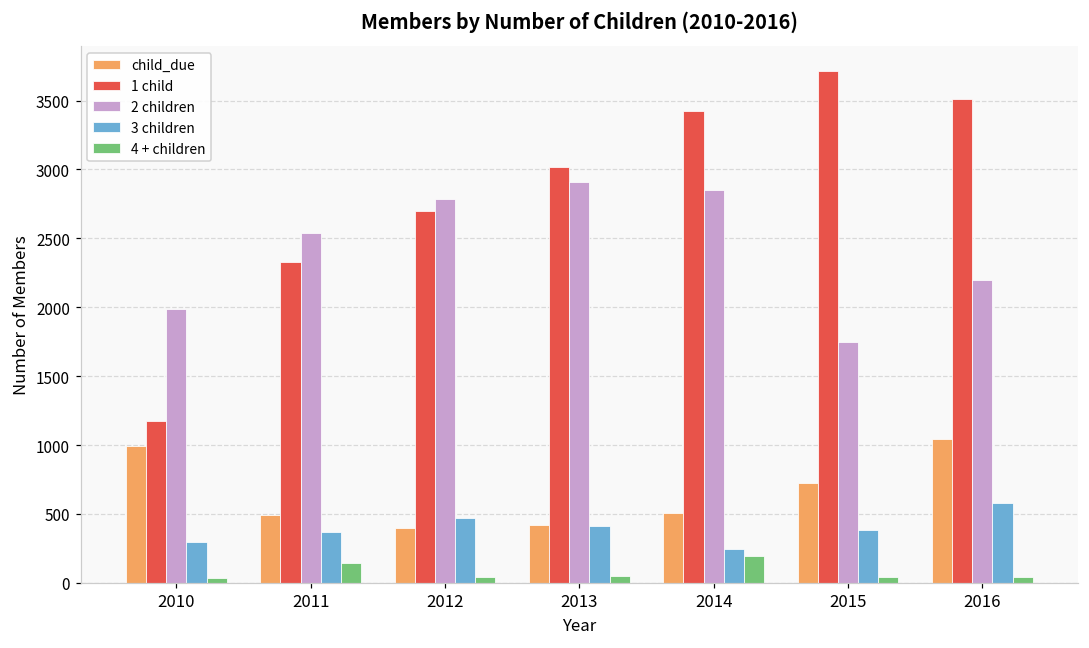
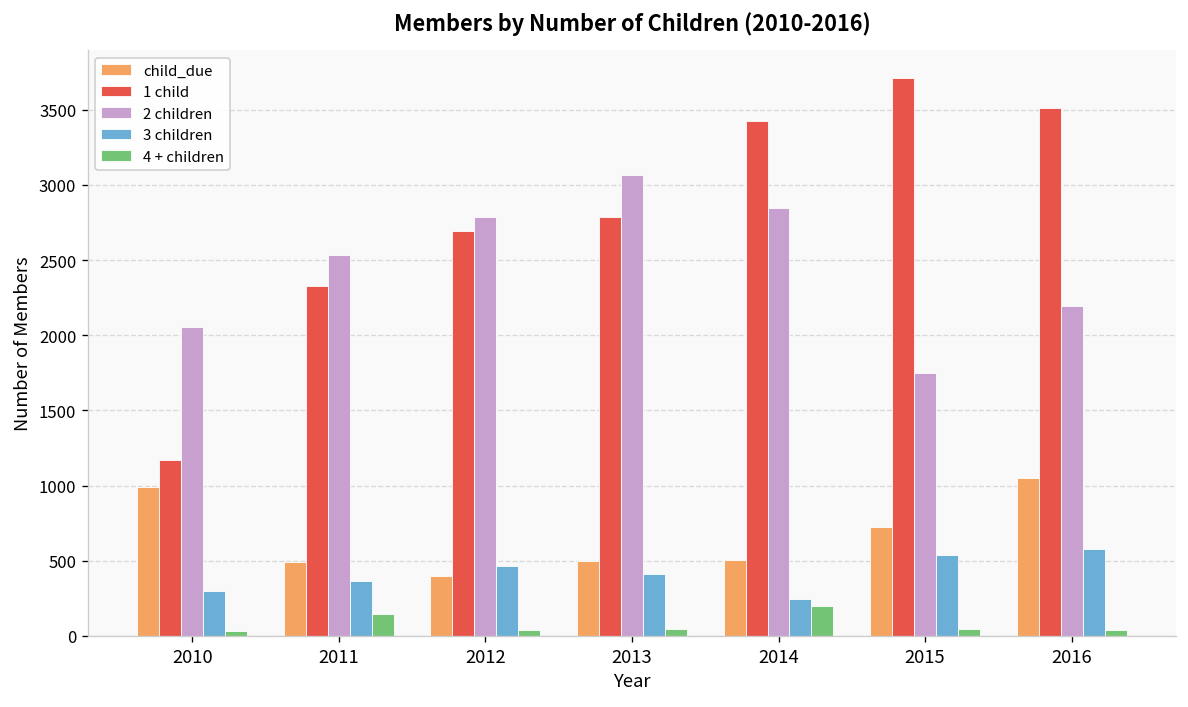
2 children, 2010: 1990 -> 2060
child_due, 2013: 420 -> 500
1 child, 2013: 3020 -> 2790
2 children, 2013: 2910 -> 3070
3 children, 2015: 380 -> 540
